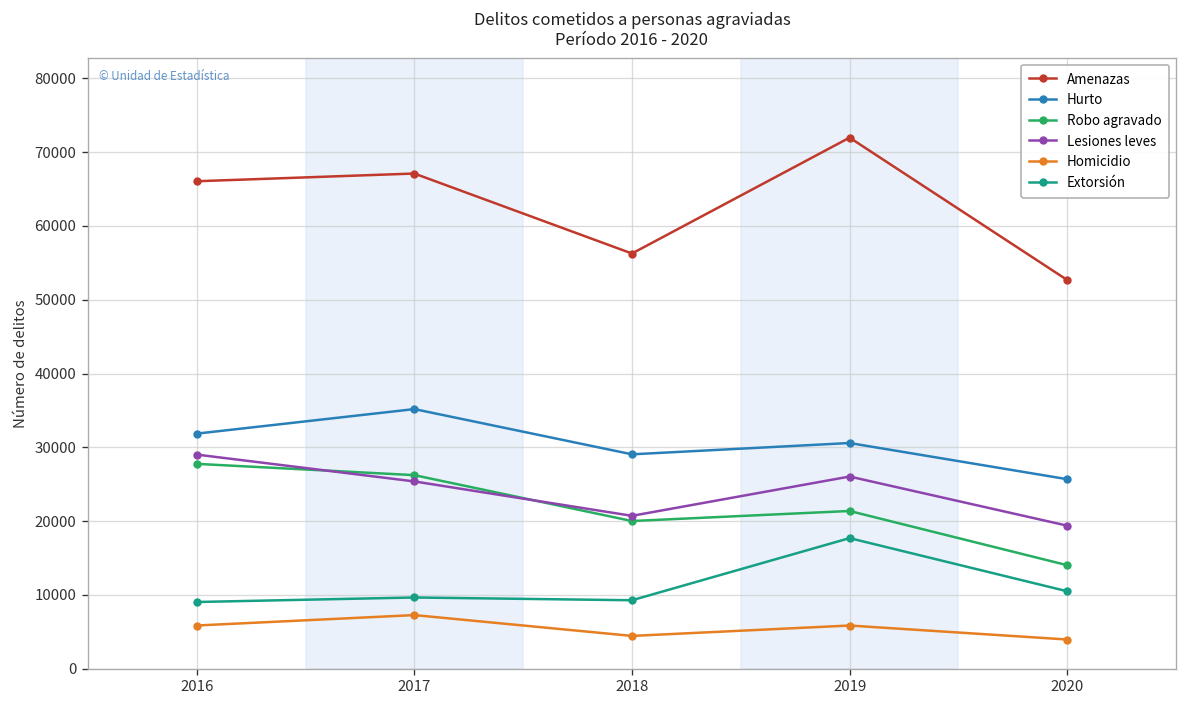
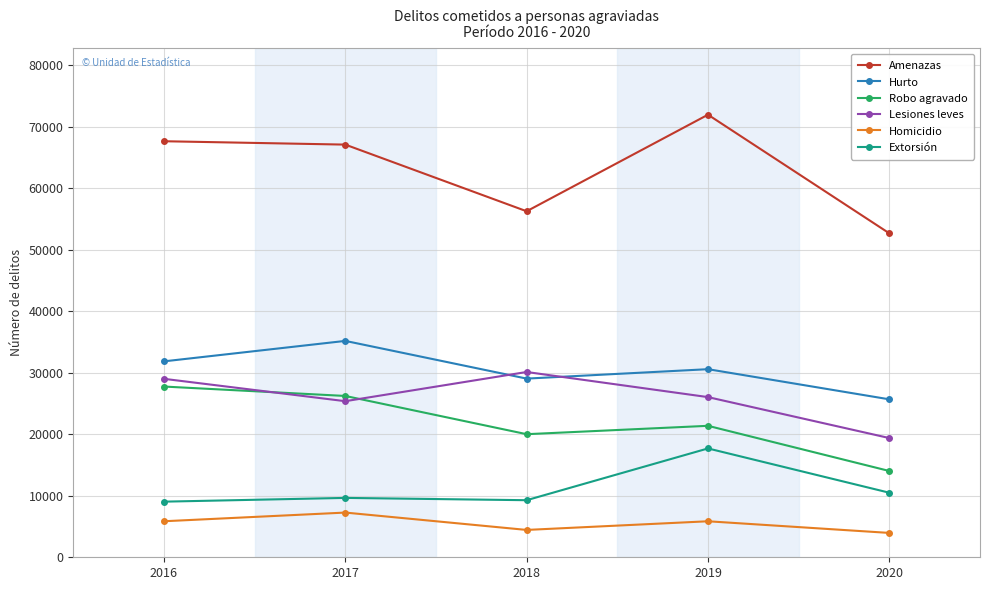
Amenazas, 2016: 66000 -> 68000
Lesiones leves, 2018: 21000 -> 30000
